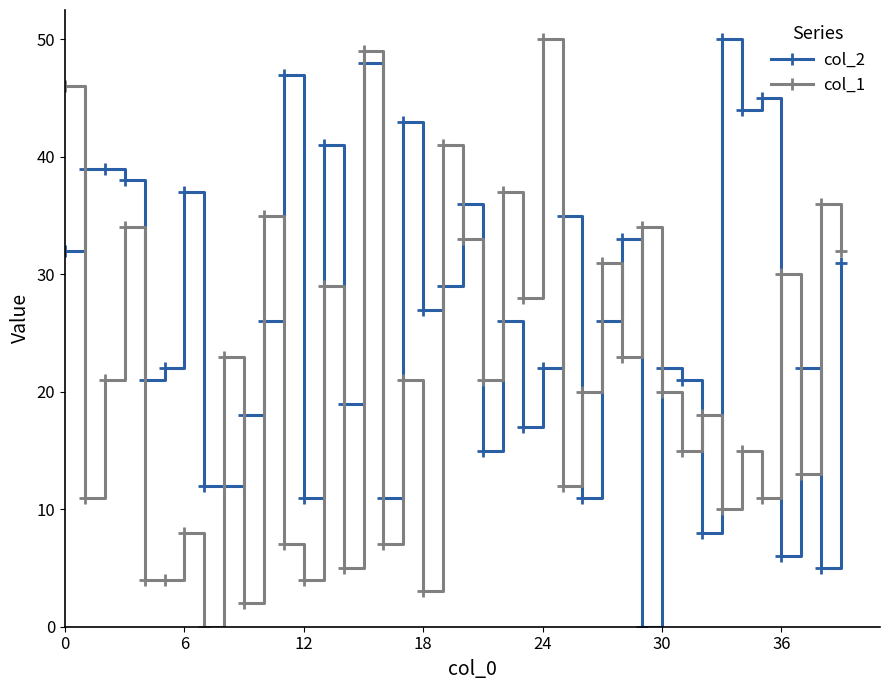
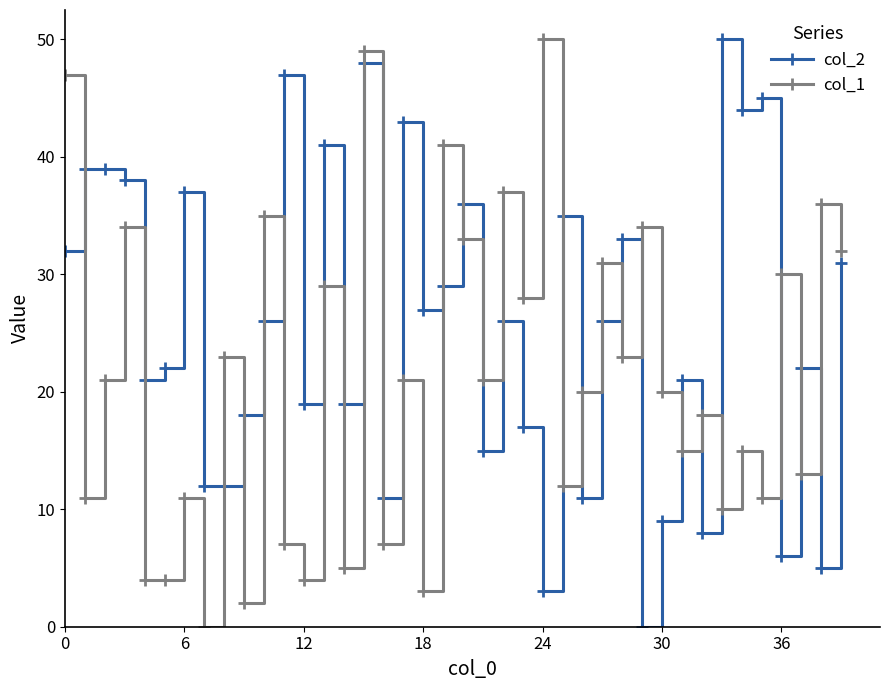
col_1, 0: 46 -> 47
col_1, 6: 8 -> 11
col_2, 12: 11 -> 19
col_2, 24: 22 -> 3
col_2, 30: 22 -> 9
